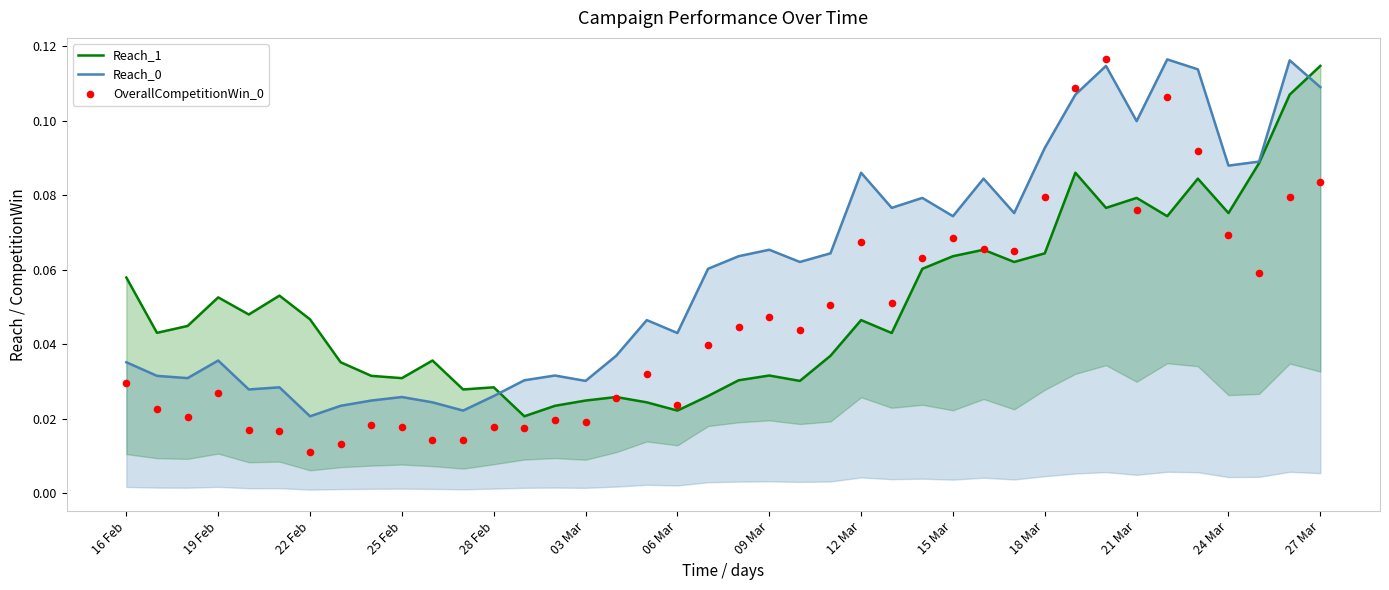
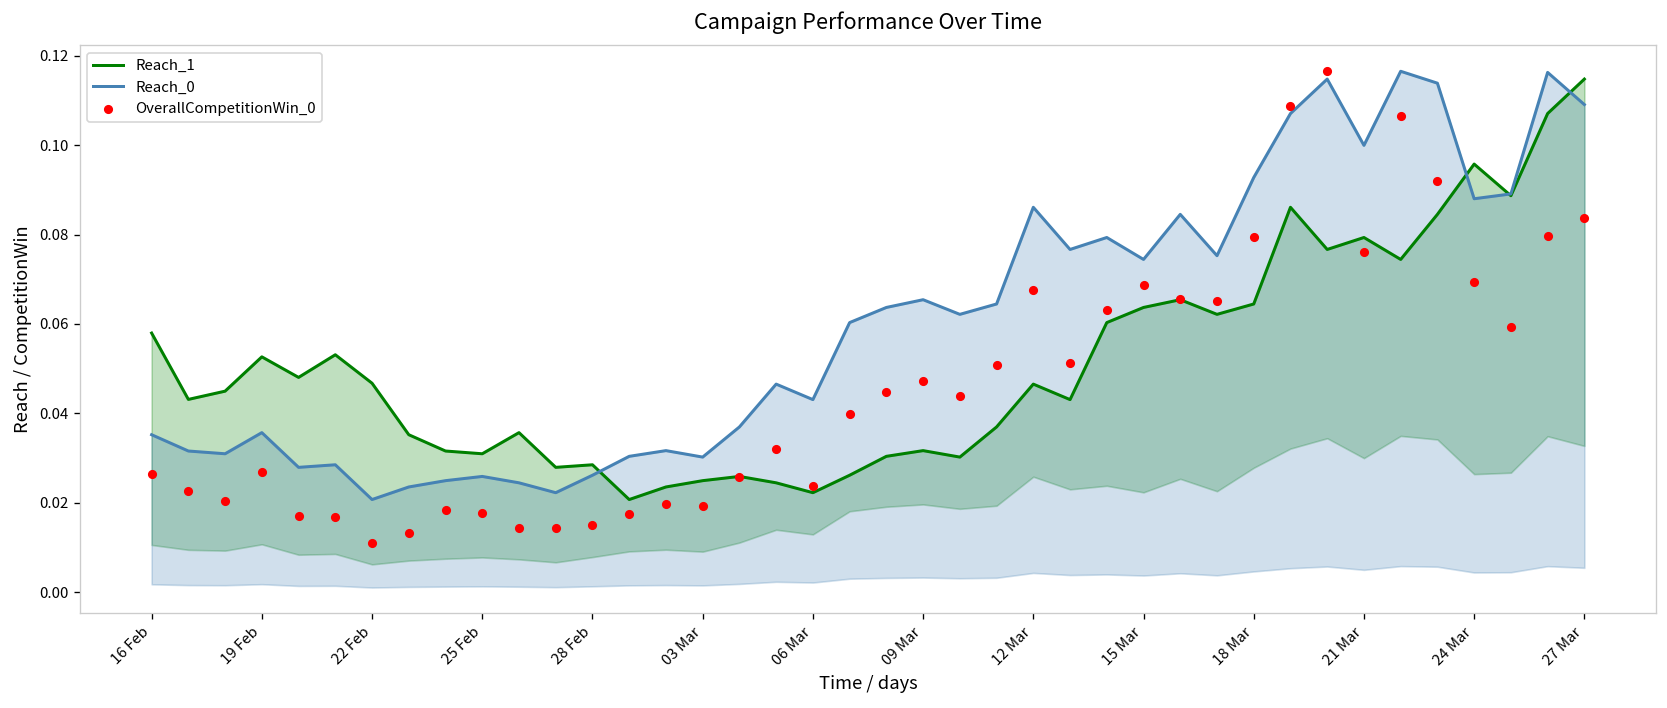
OverallCompetitionWin_0, 16 Feb: 0.030 -> 0.027
OverallCompetitionWin_0, 28 Feb: 0.018 -> 0.015
Reach_1, 24 Mar: 0.075 -> 0.096
